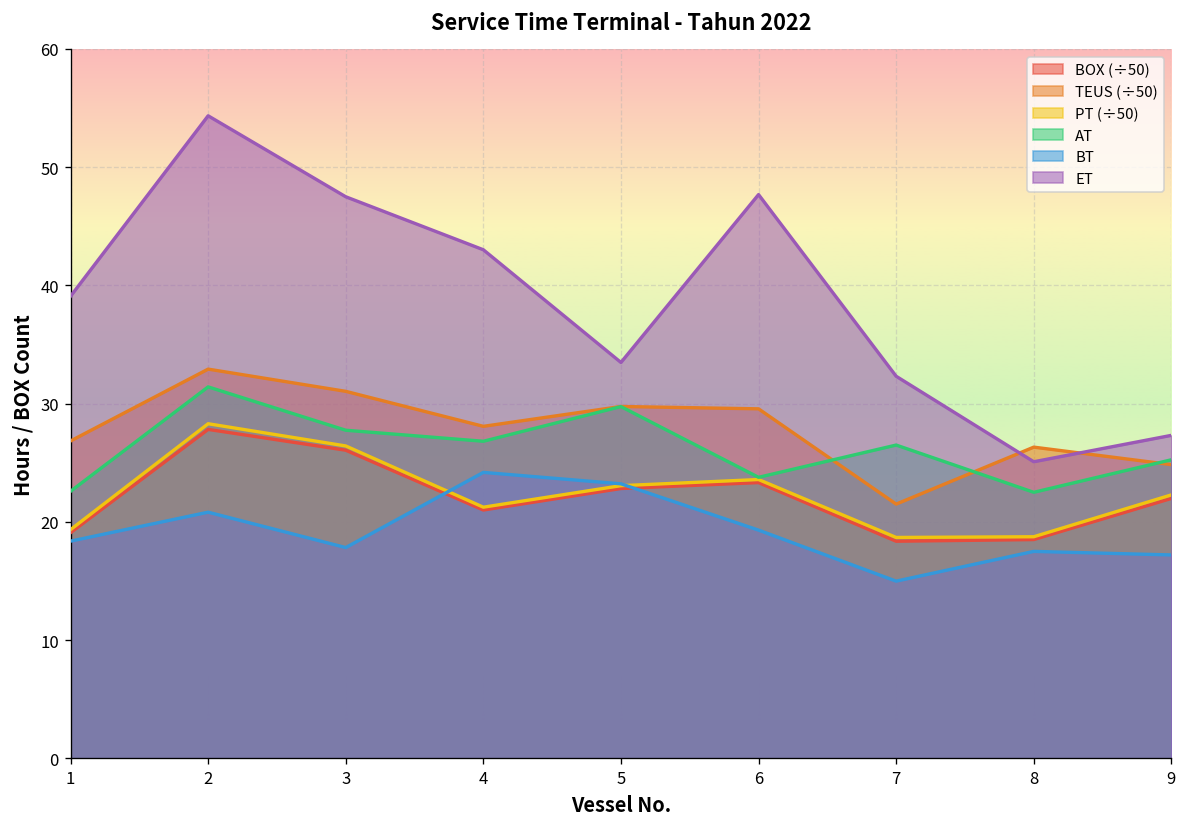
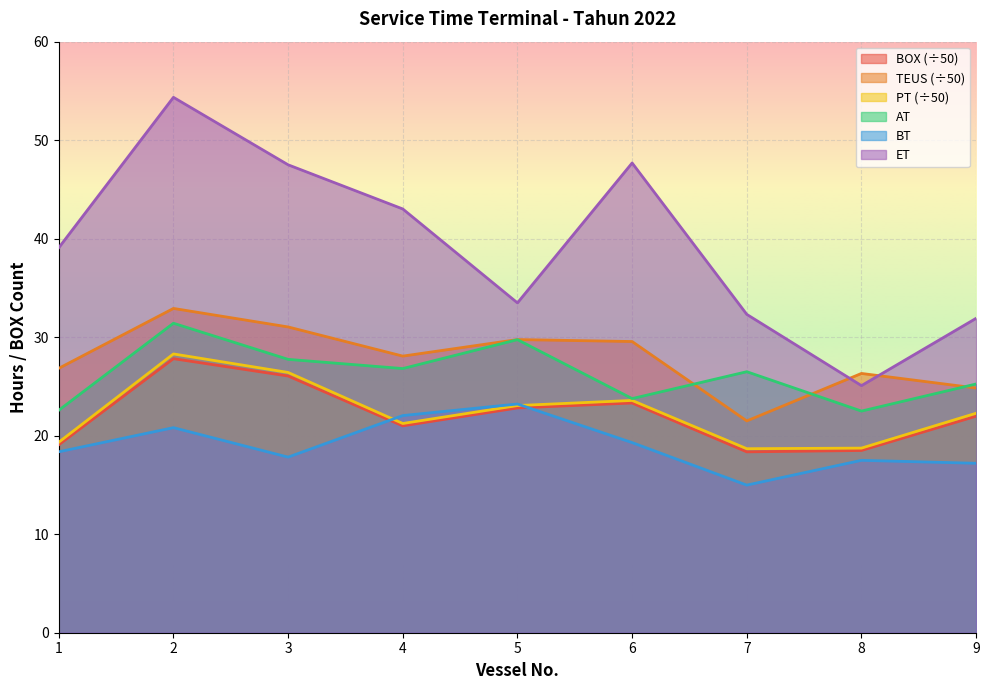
BT, 4: 24 -> 22
ET, 9: 27 -> 32
